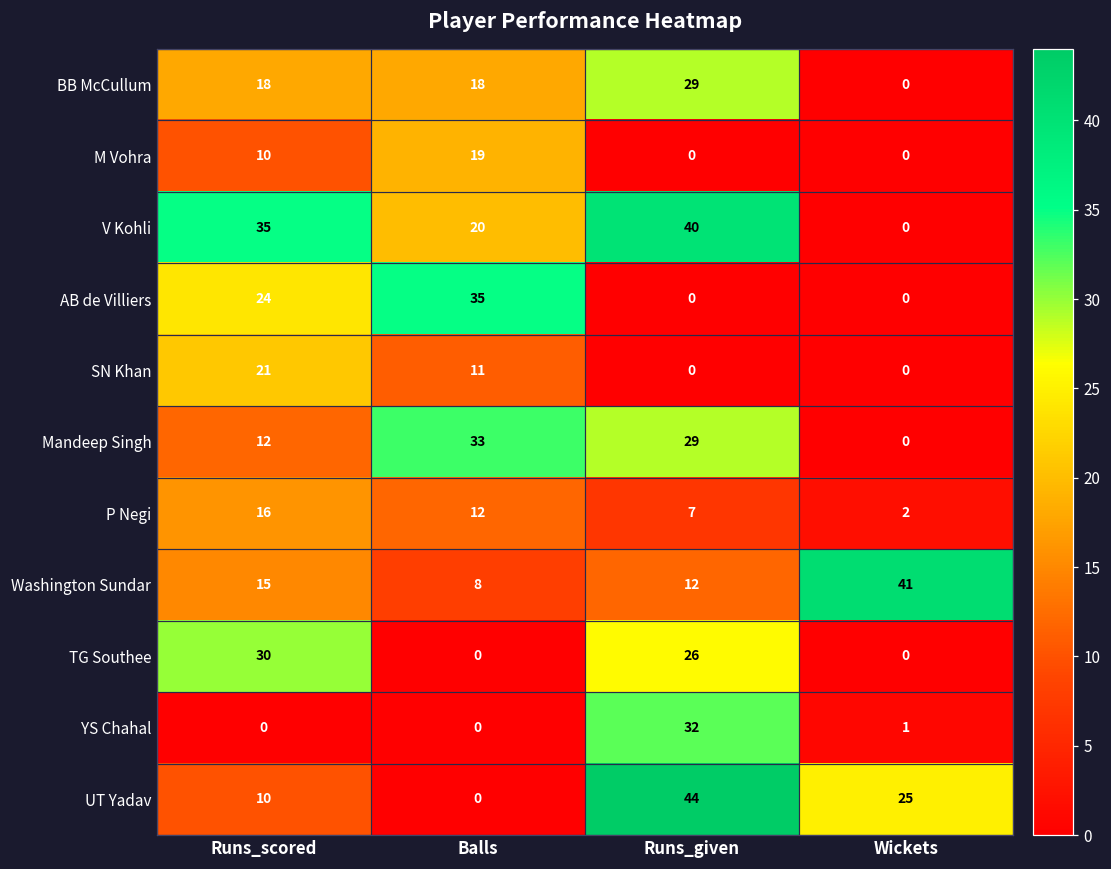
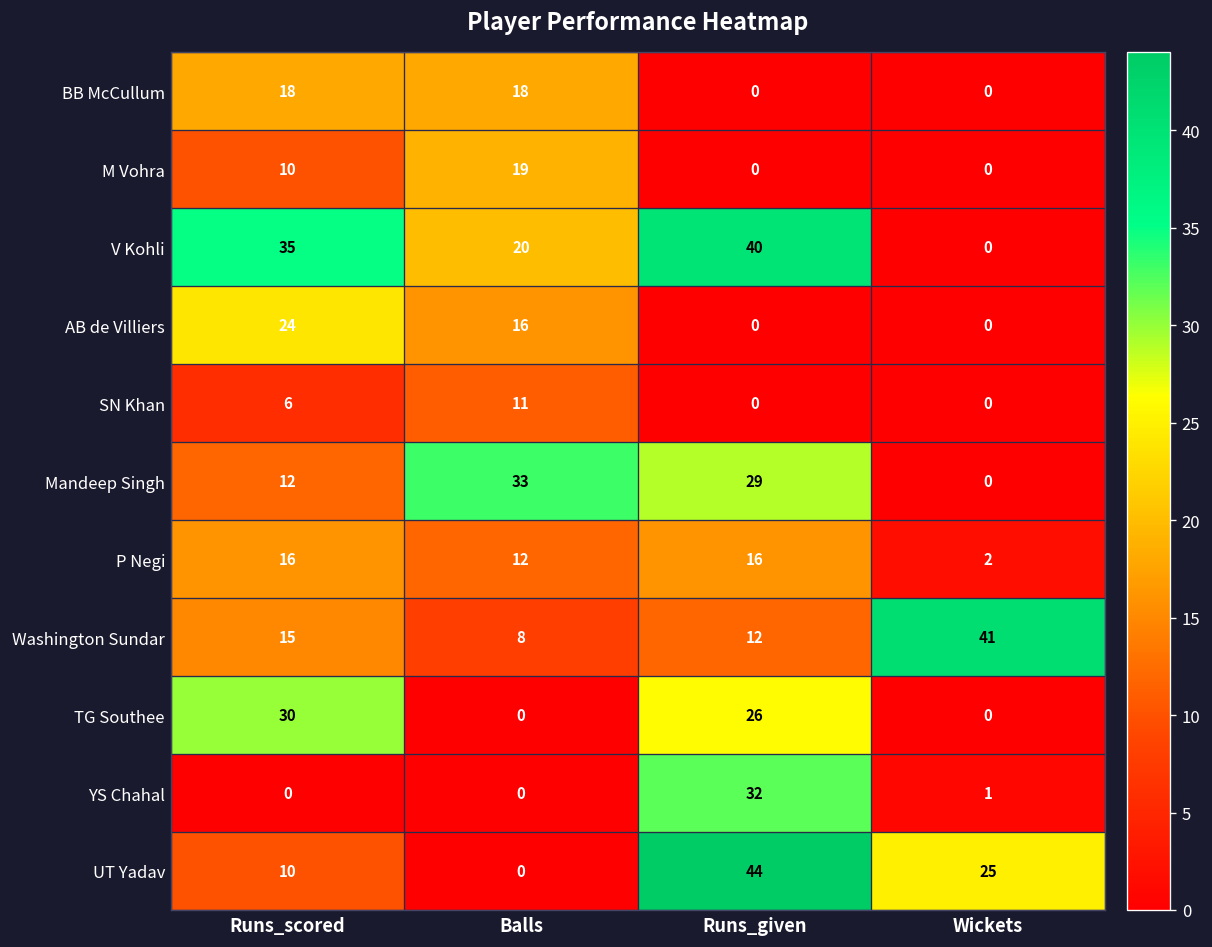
BB McCullum, Runs_given: 29 -> 0
AB de Villiers, Balls: 35 -> 16
SN Khan, Runs_scored: 21 -> 6
P Negi, Runs_given: 7 -> 16
